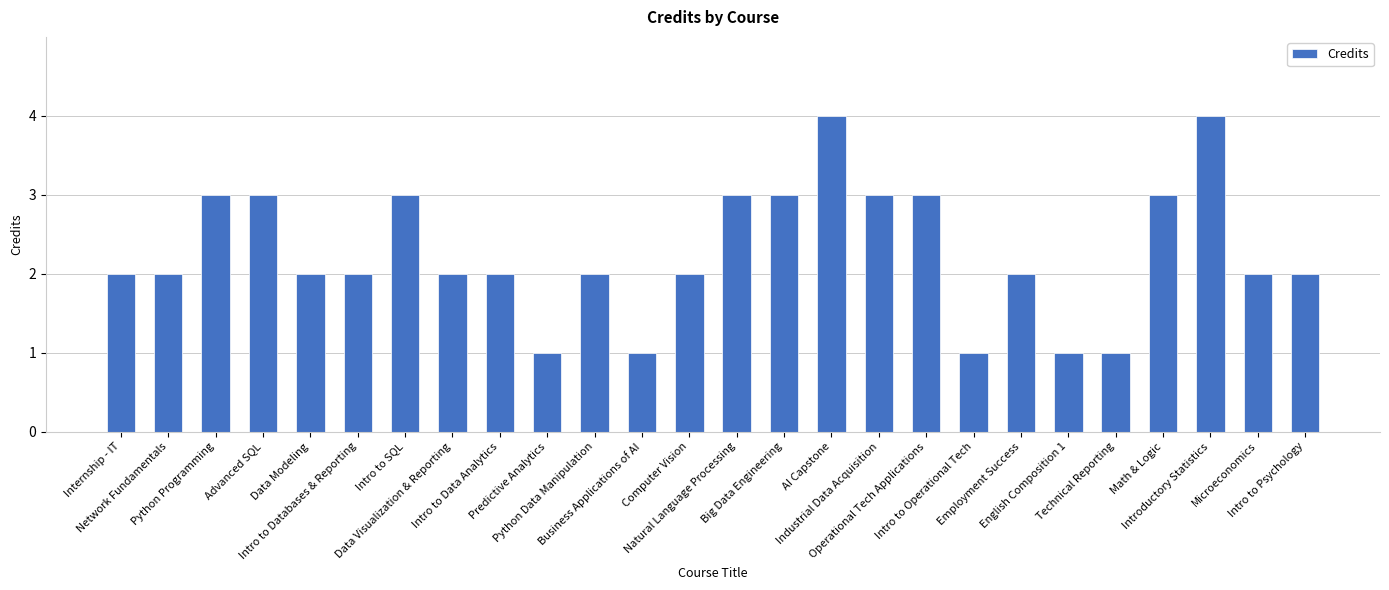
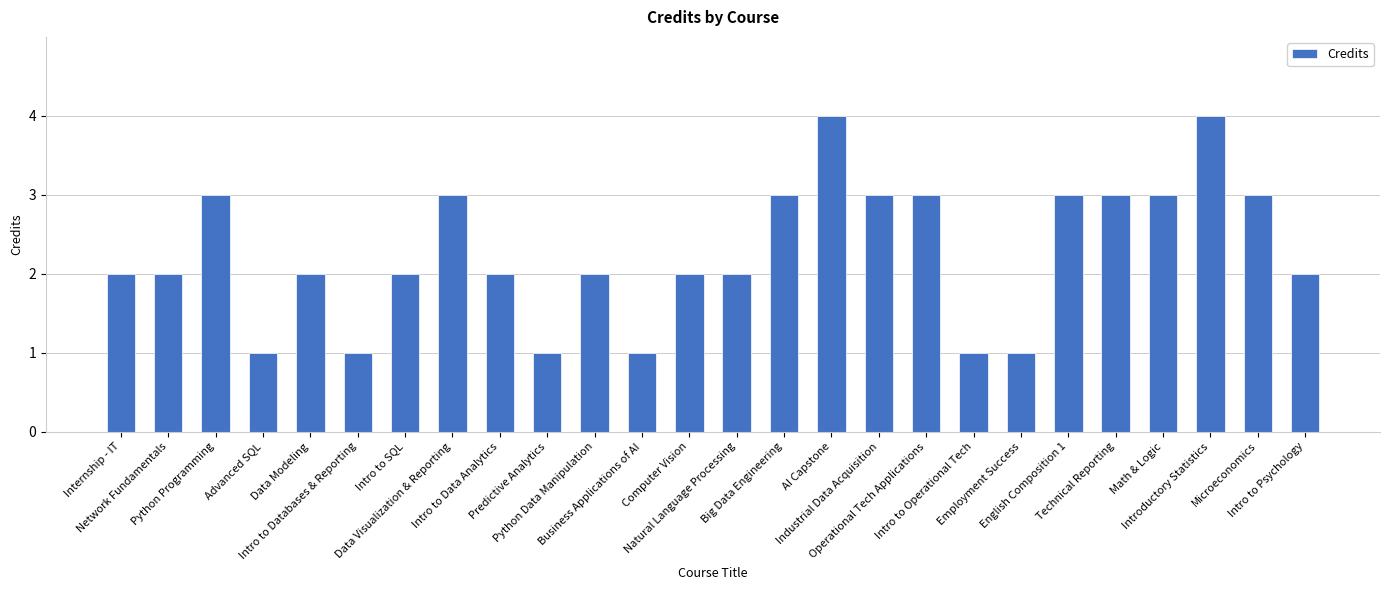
Advanced SQL: 3 -> 1
Intro to Databases & Reporting: 2 -> 1
Intro to SQL: 3 -> 2
Data Visualization & Reporting: 2 -> 3
Natural Language Processing: 3 -> 2
Employment Success: 2 -> 1
English Composition 1: 1 -> 3
Technical Reporting: 1 -> 3
Microeconomics: 2 -> 3
